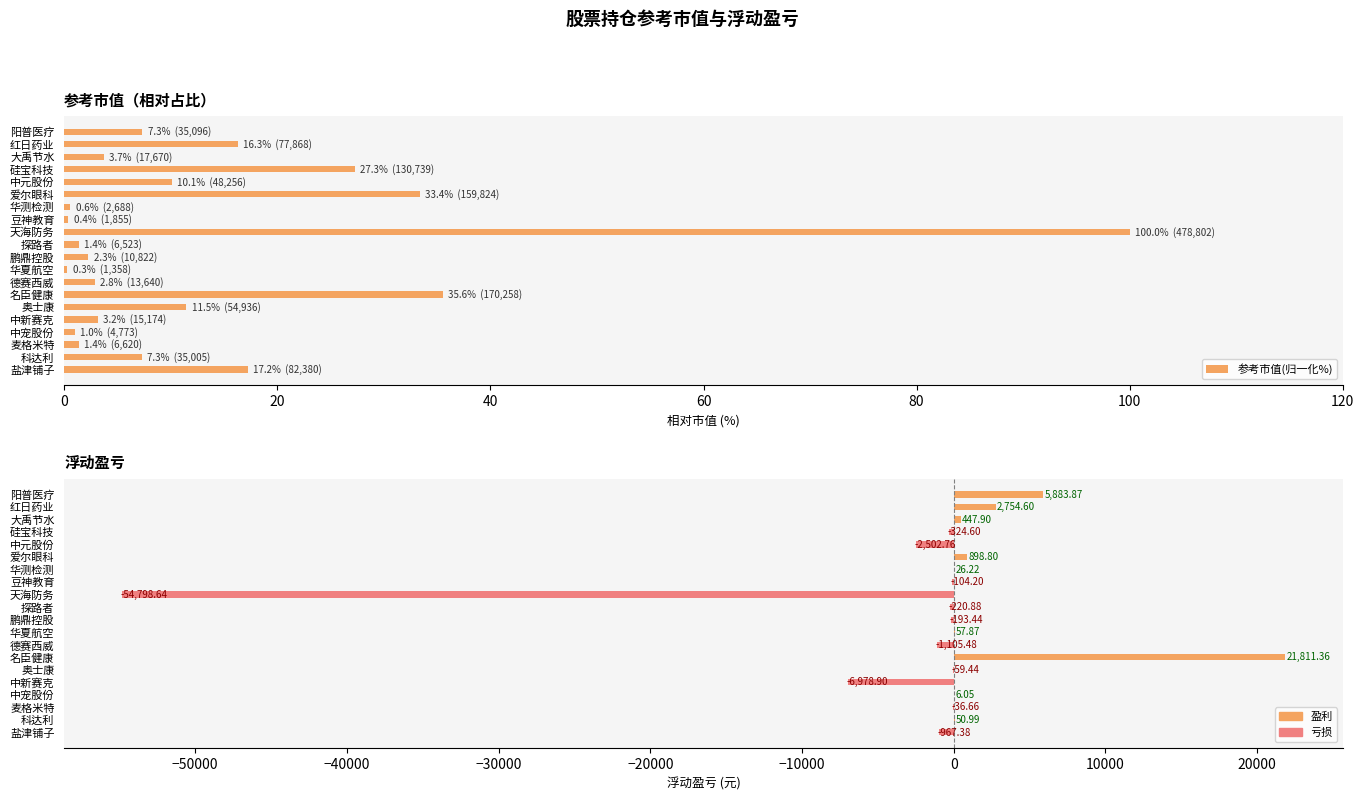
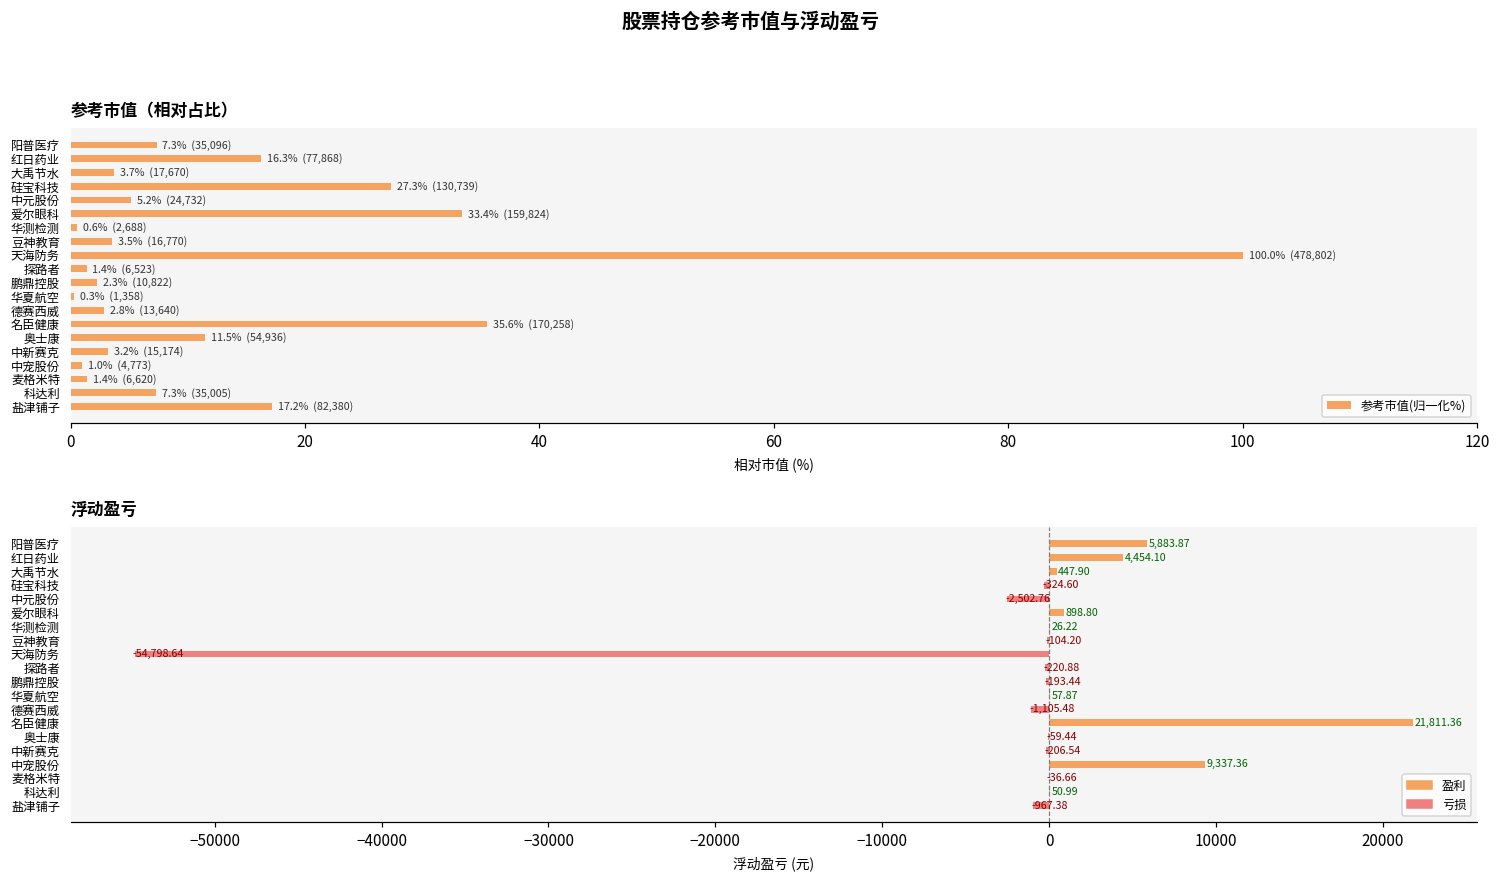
参考市值（相对占比）, 中元股份: 10.1% (48,256) -> 5.2% (24,732)
参考市值（相对占比）, 豆神教育: 0.4% (1,855) -> 3.5% (16,770)
浮动盈亏, 红日药业: 2,754.60 -> 4,454.10
浮动盈亏, 中新赛克: -6,978.90 -> -206.54
浮动盈亏, 中宠股份: 6.05 -> 9,337.36
